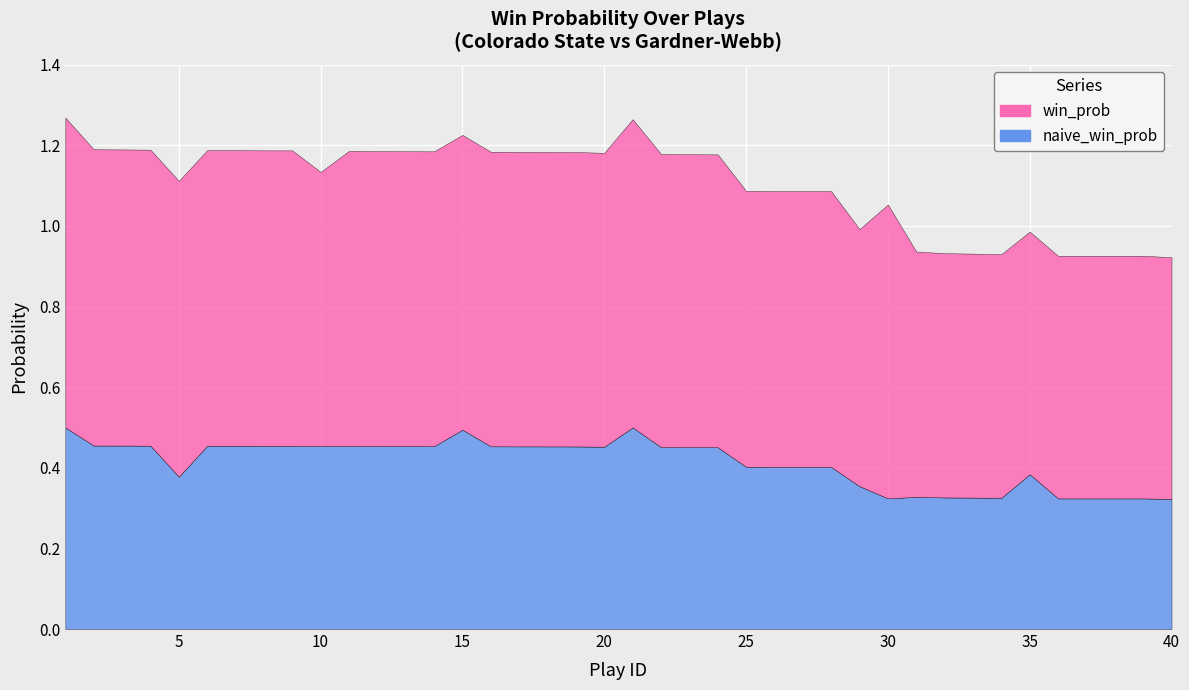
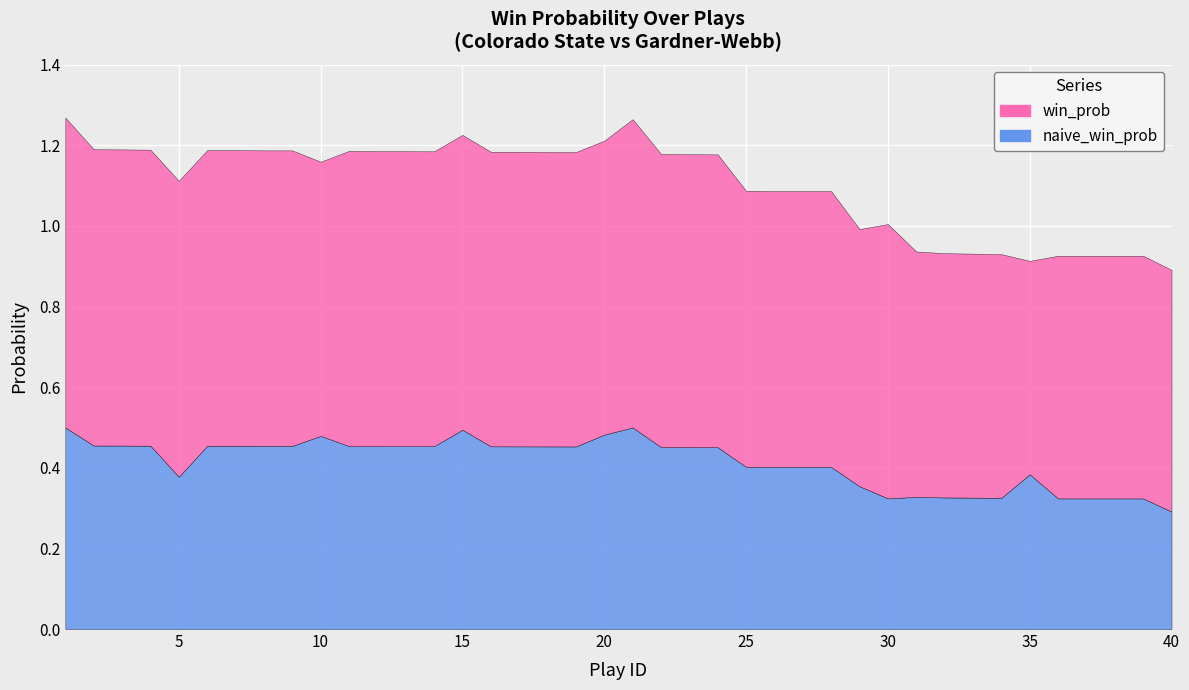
naive_win_prob, 10: 0.45 -> 0.48
naive_win_prob, 20: 0.45 -> 0.48
win_prob, 30: 0.73 -> 0.68
win_prob, 35: 0.60 -> 0.53
naive_win_prob, 40: 0.32 -> 0.29
